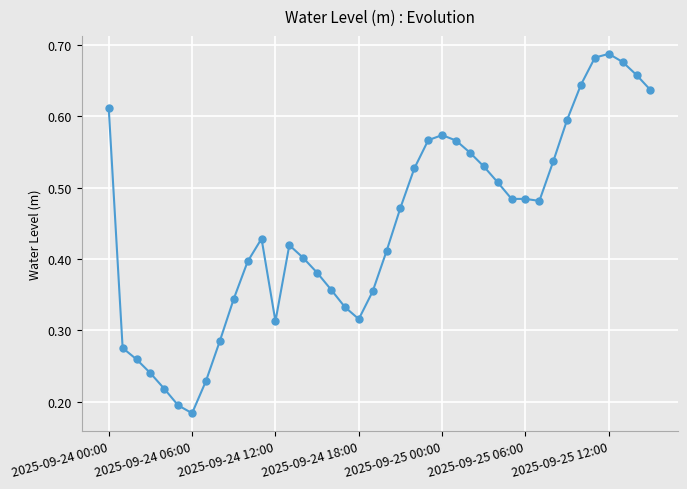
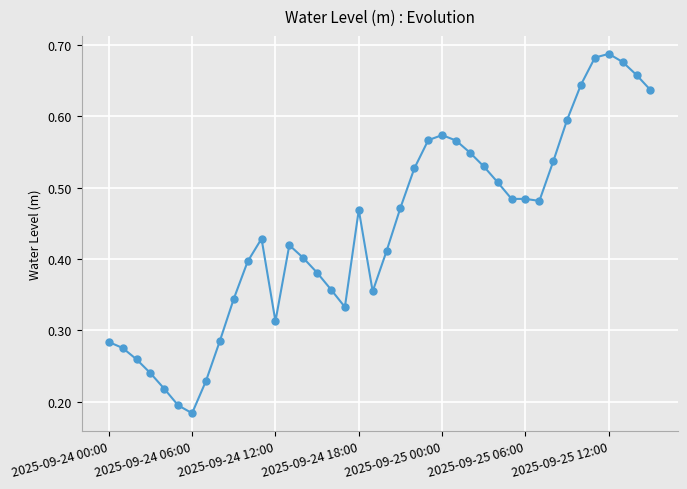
2025-09-24 00:00: 0.61 -> 0.28
2025-09-24 18:00: 0.32 -> 0.47
